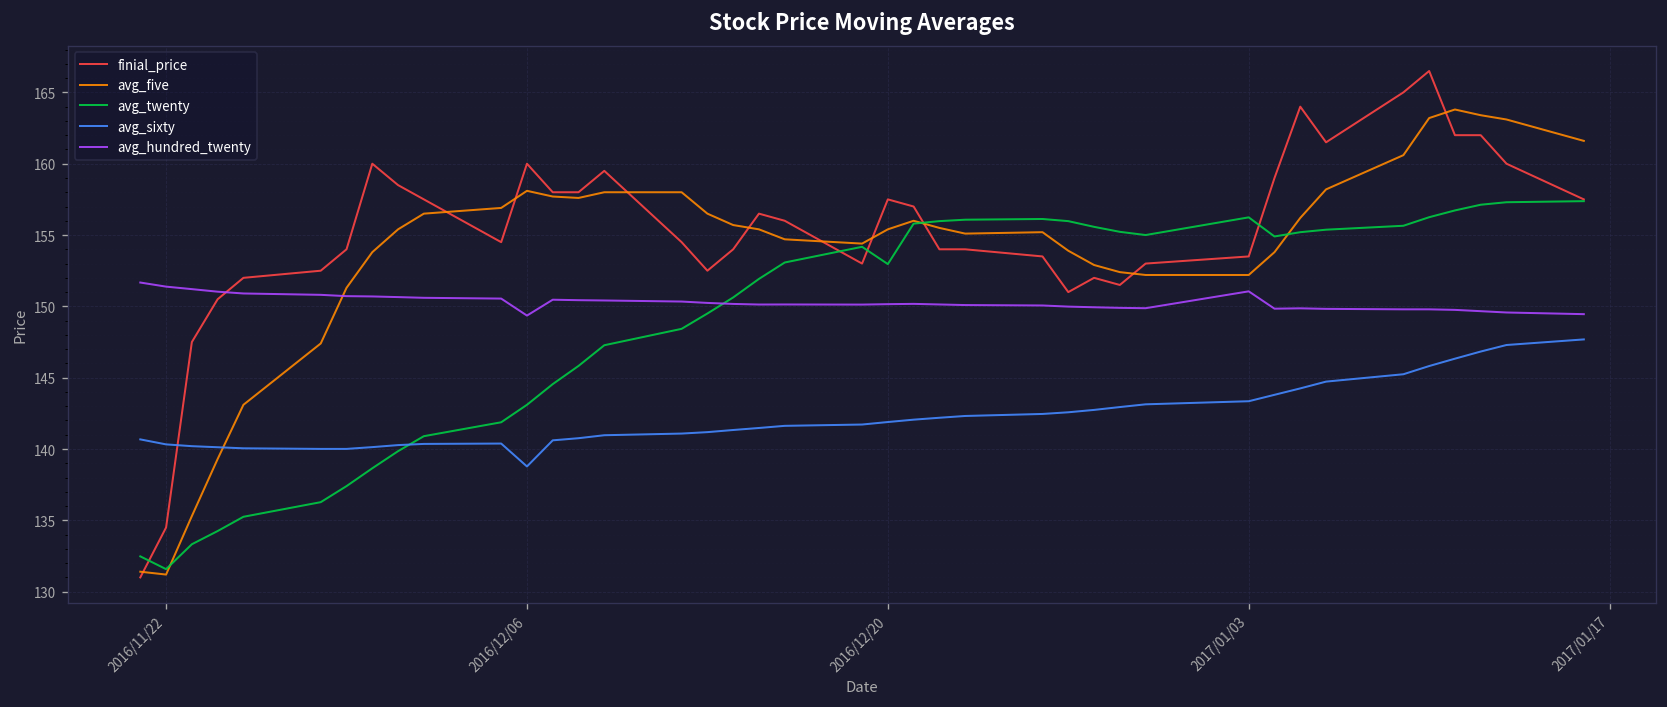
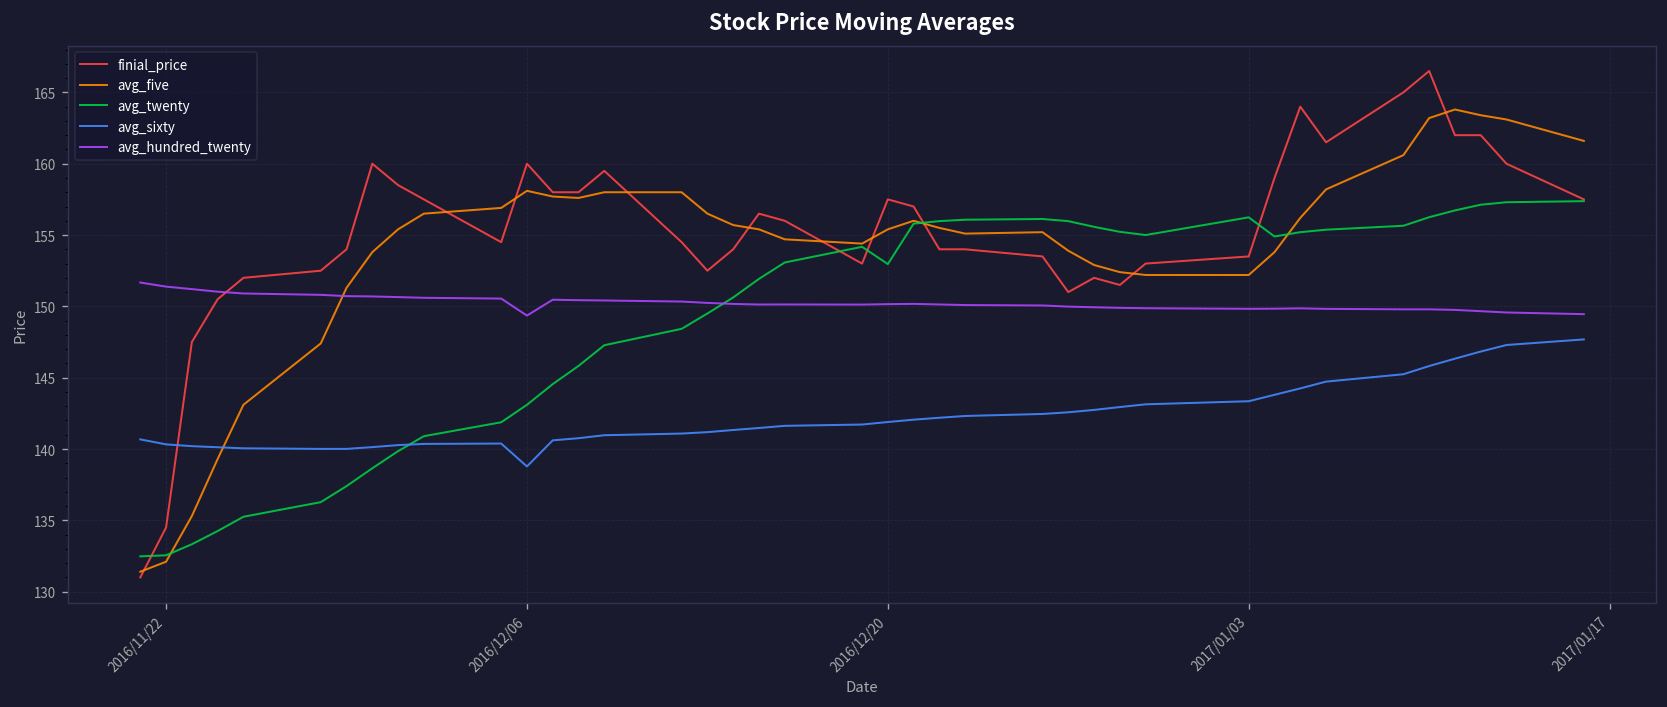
avg_five, 2016/11/22: 131.2 -> 132.1
avg_twenty, 2016/11/22: 131.6 -> 132.6
avg_hundred_twenty, 2017/01/03: 151.1 -> 149.8
